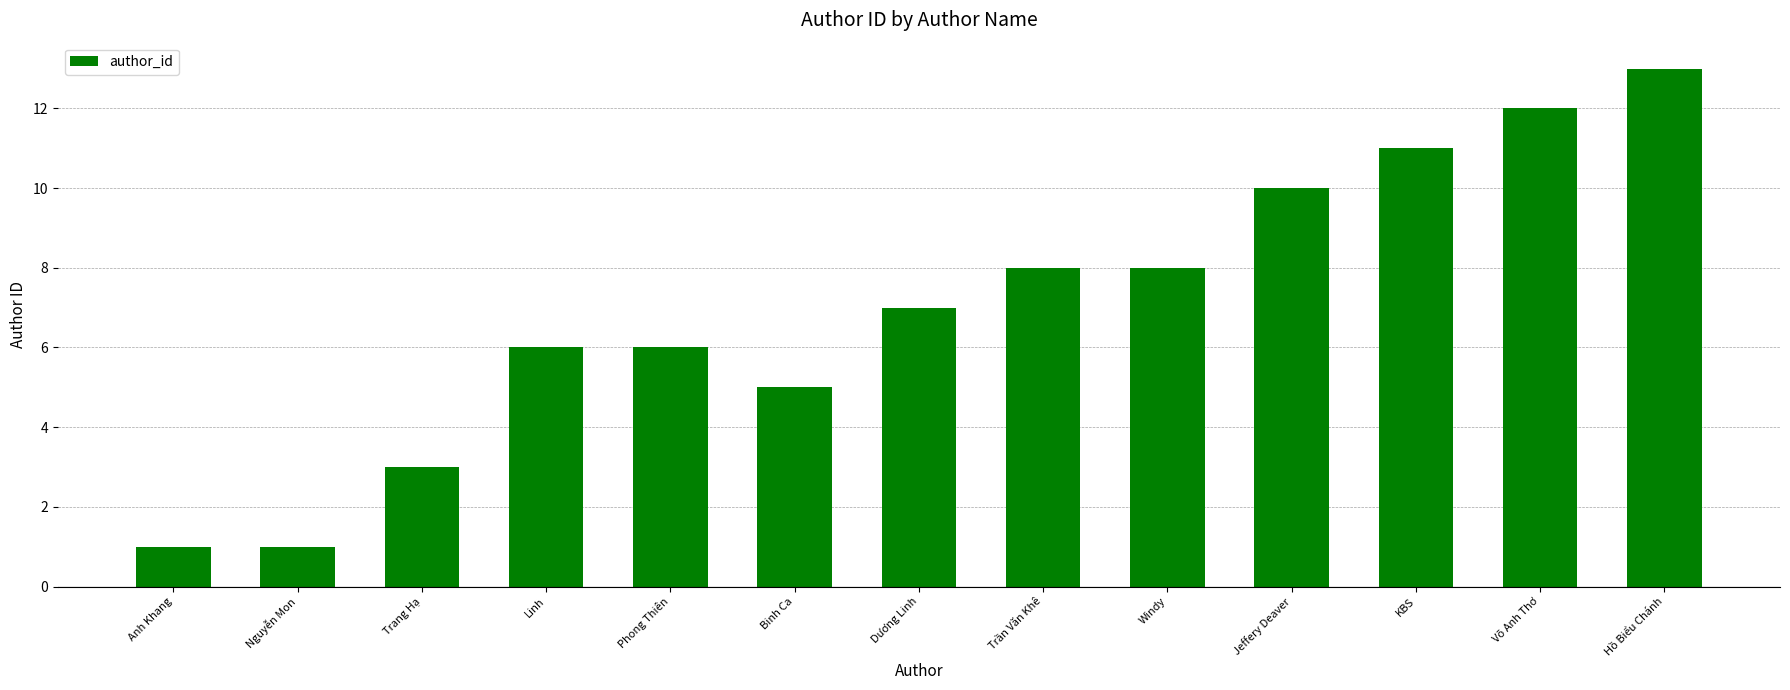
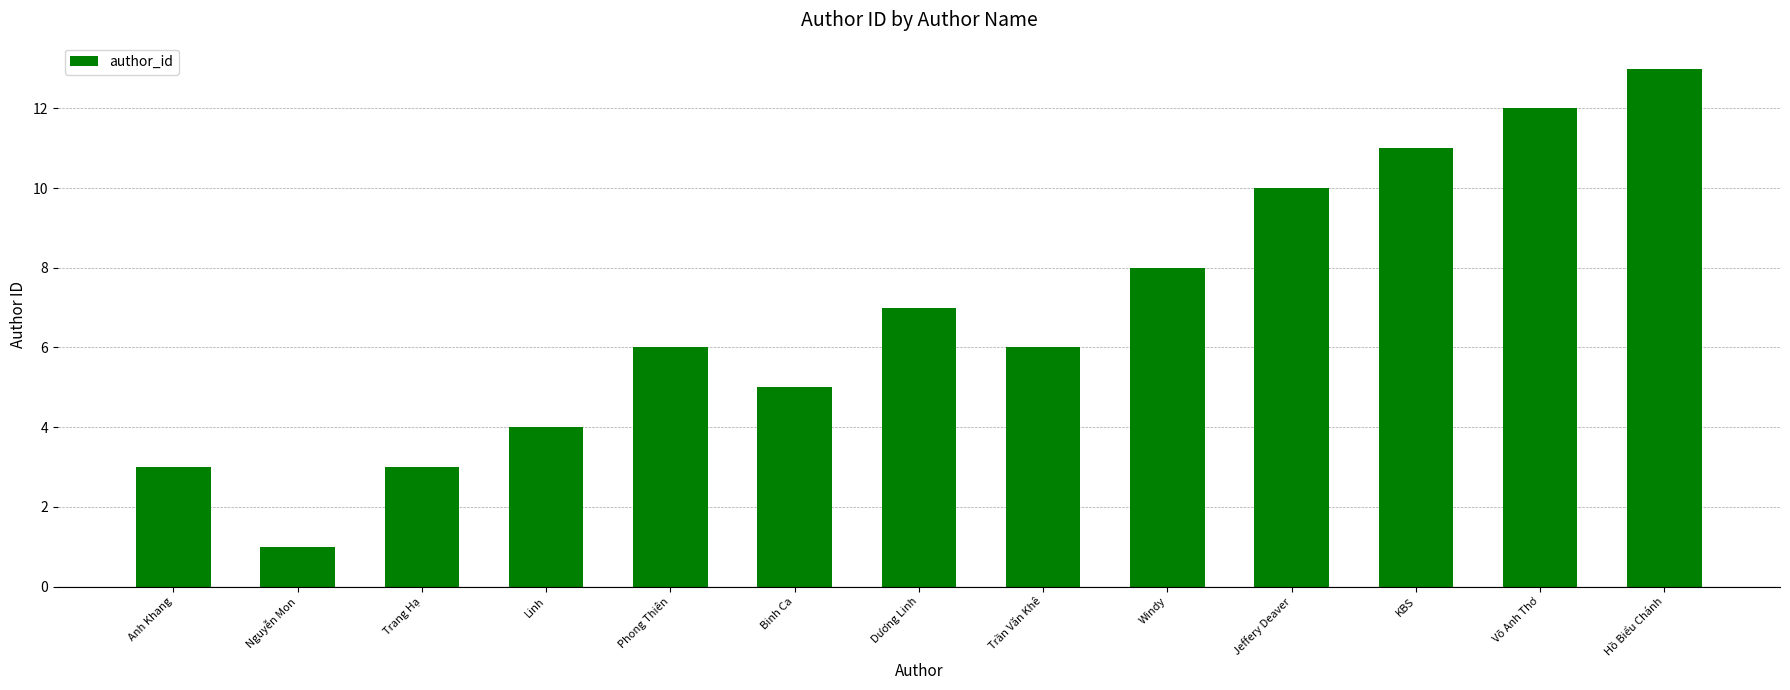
Anh Khang: 1 -> 3
Linh: 6 -> 4
Trần Văn Khê: 8 -> 6
